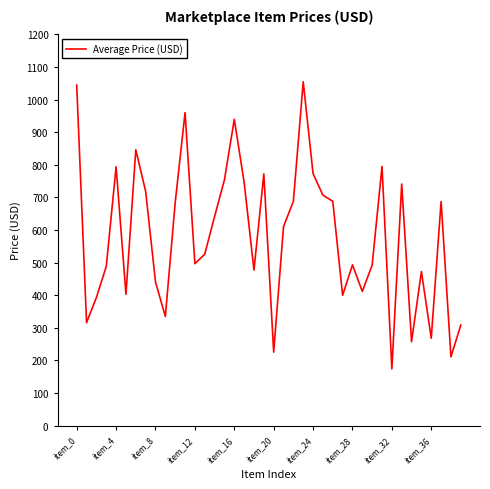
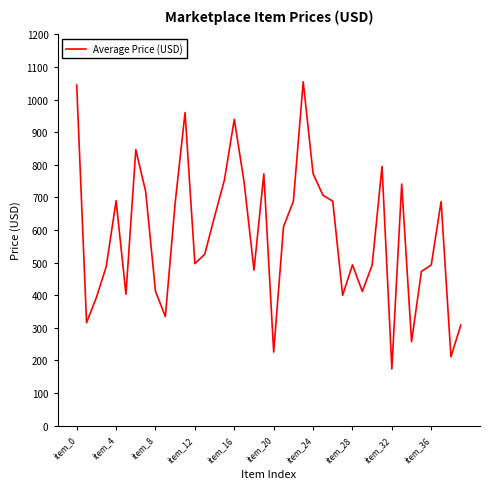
item_4: 790 -> 690
item_8: 440 -> 410
item_36: 270 -> 490
